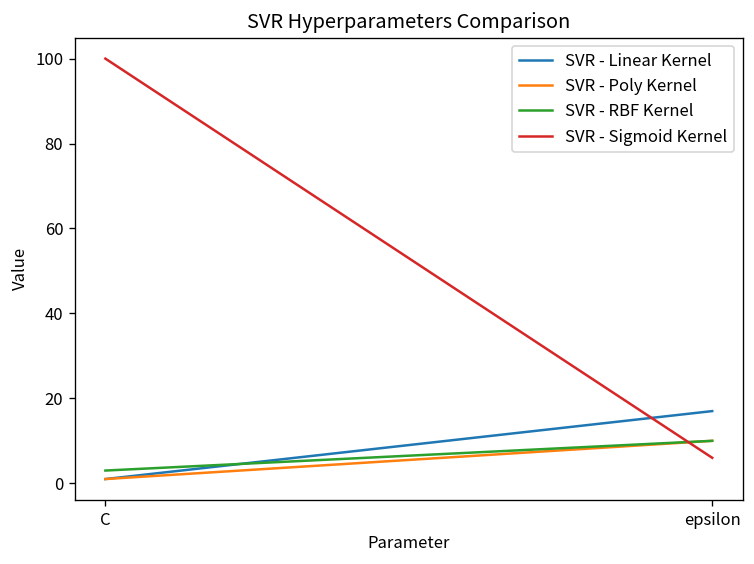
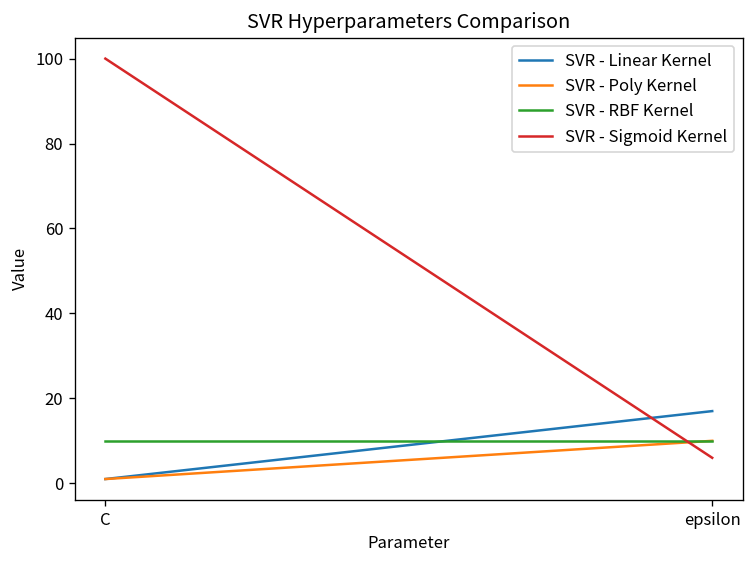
SVR - RBF Kernel, C: 3 -> 10
